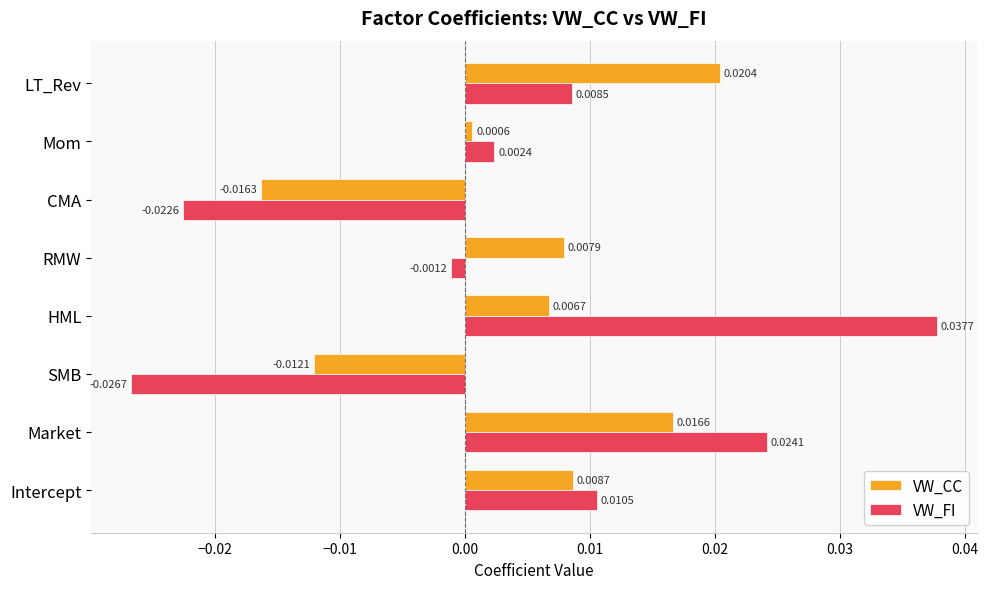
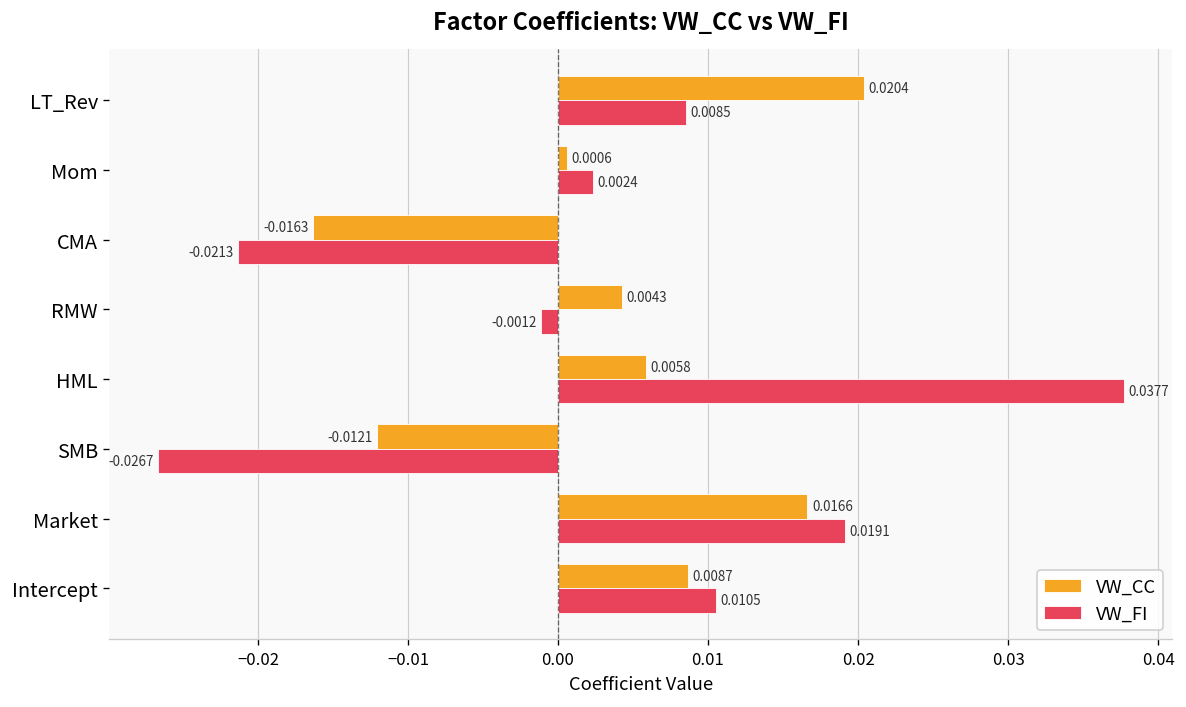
VW_FI, CMA: -0.0226 -> -0.0213
VW_CC, RMW: 0.0079 -> 0.0043
VW_CC, HML: 0.0067 -> 0.0058
VW_FI, Market: 0.0241 -> 0.0191
